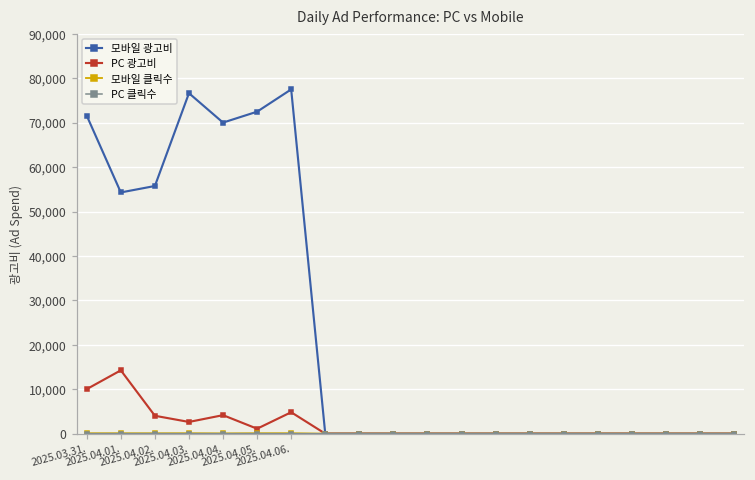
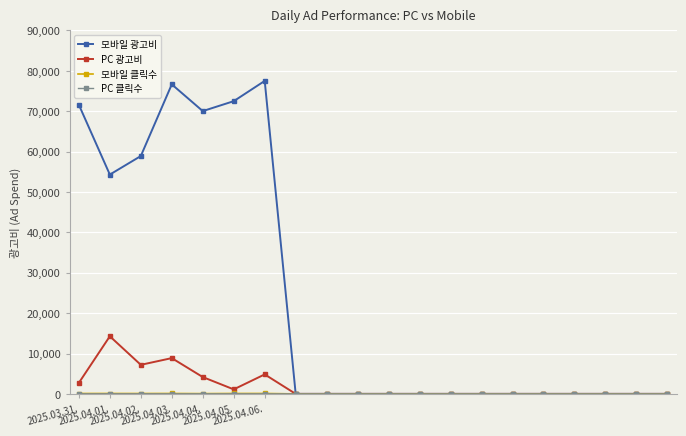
PC 광고비, 2025.03.31.: 10,000 -> 3,000
모바일 광고비, 2025.04.02.: 56,000 -> 59,000
PC 광고비, 2025.04.02.: 4,000 -> 7,000
PC 광고비, 2025.04.03.: 3,000 -> 9,000
